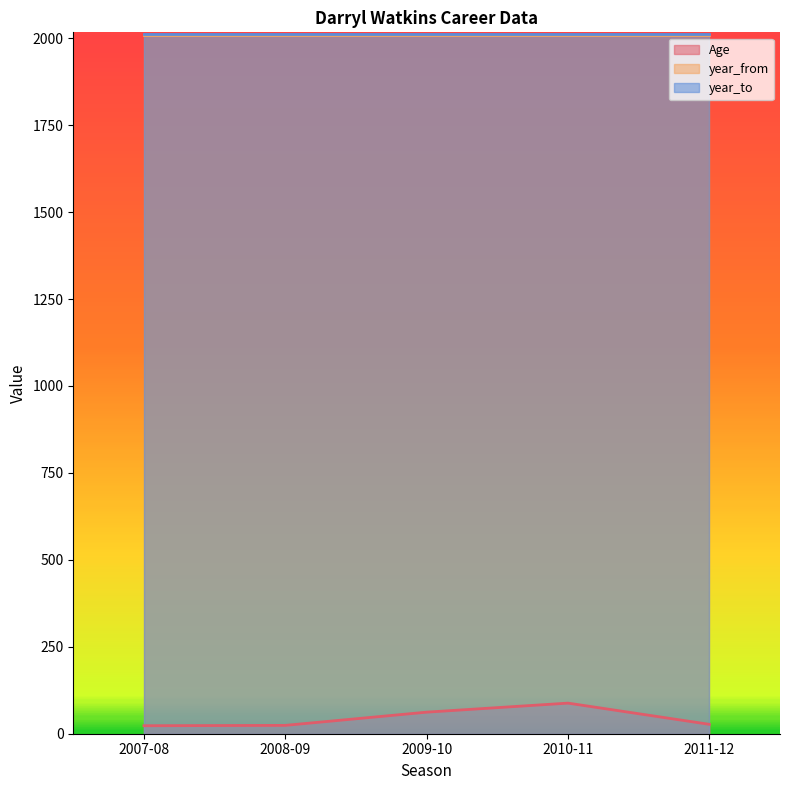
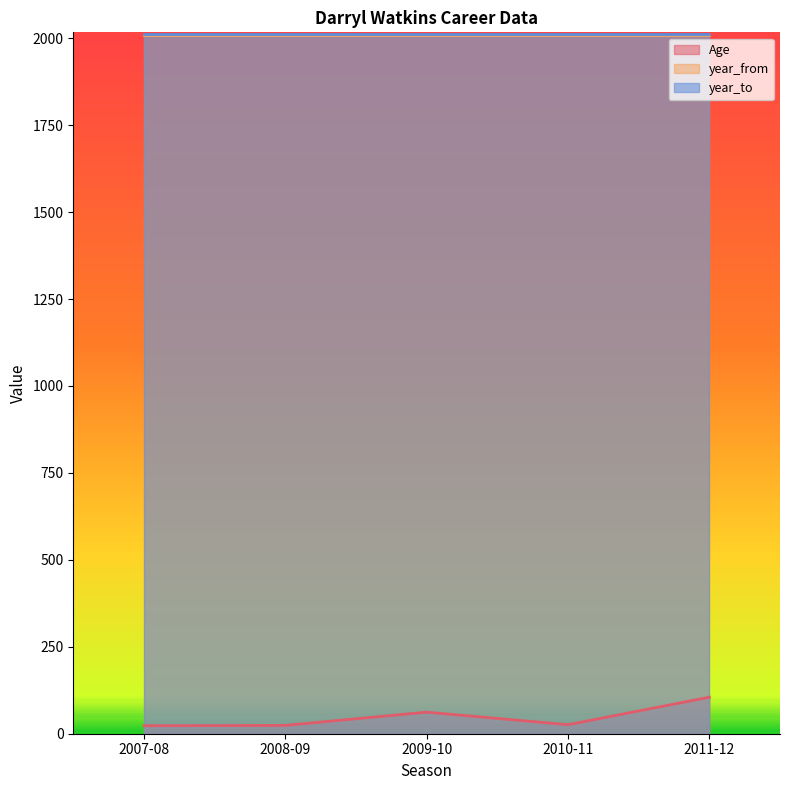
Age, 2010-11: 90 -> 30
Age, 2011-12: 30 -> 110
